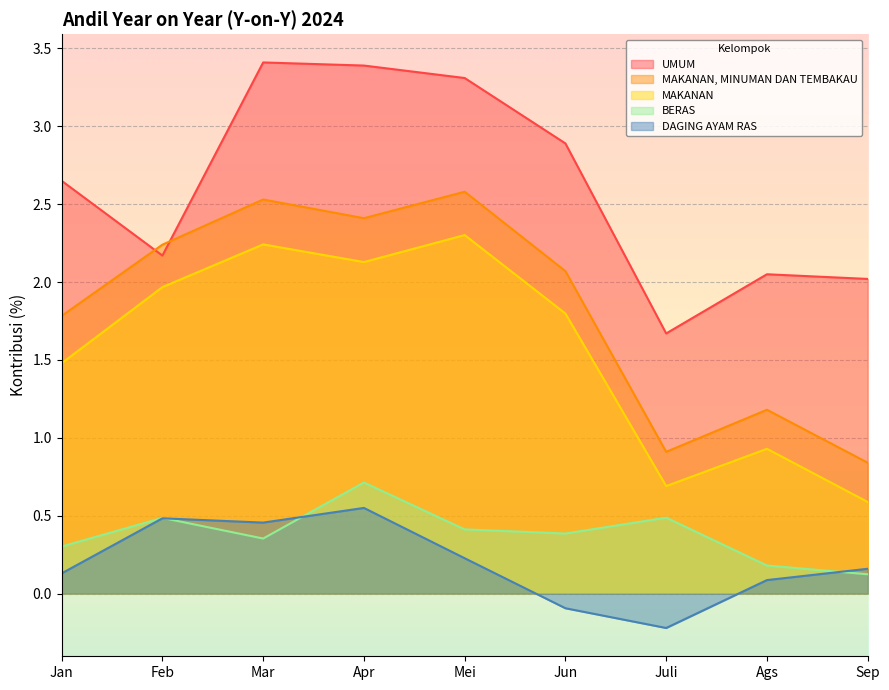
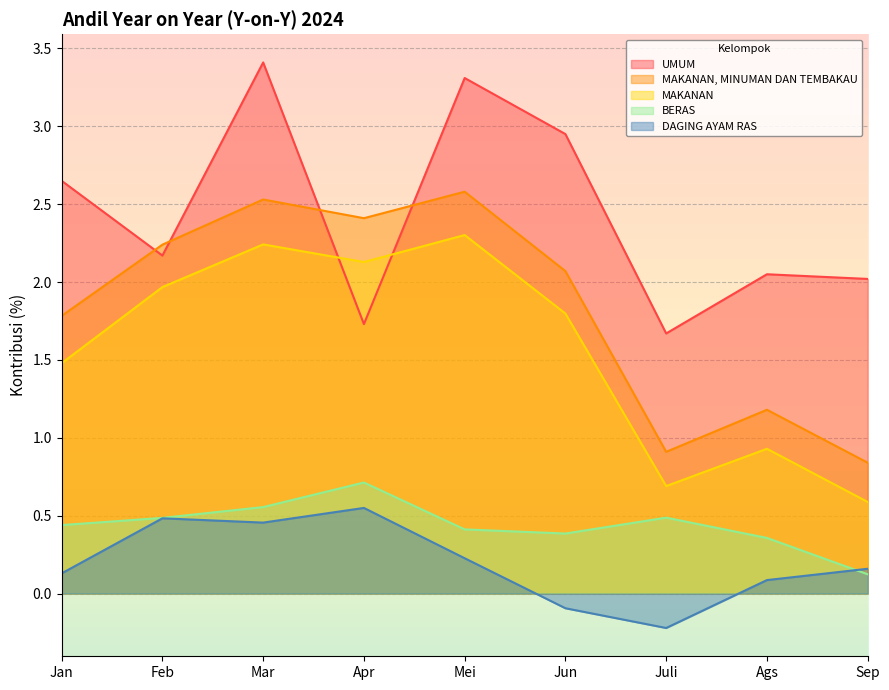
BERAS, Jan: 0.30 -> 0.44
BERAS, Mar: 0.35 -> 0.56
UMUM, Apr: 3.39 -> 1.73
UMUM, Jun: 2.89 -> 2.95
BERAS, Ags: 0.18 -> 0.36
